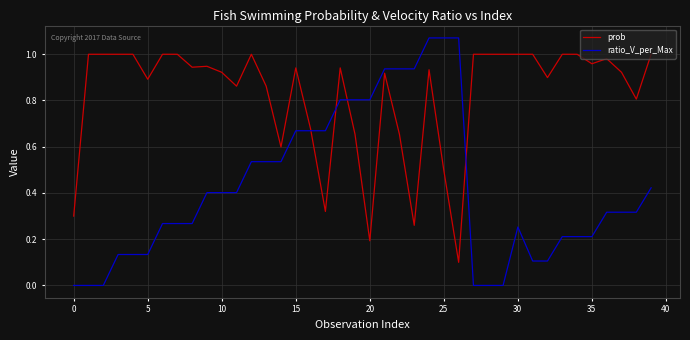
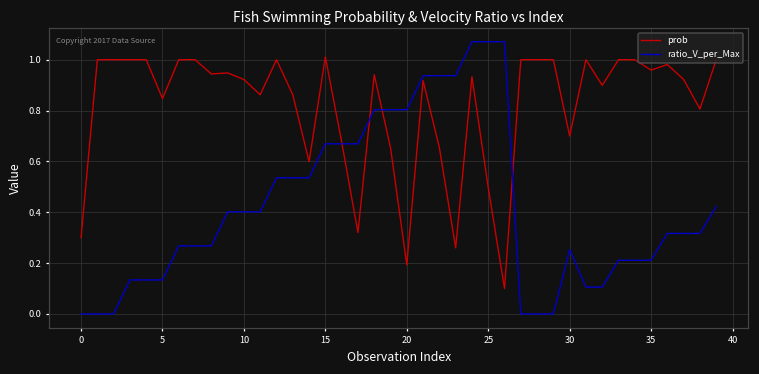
prob, 5: 0.89 -> 0.85
prob, 15: 0.94 -> 1.01
prob, 30: 1.0 -> 0.7
